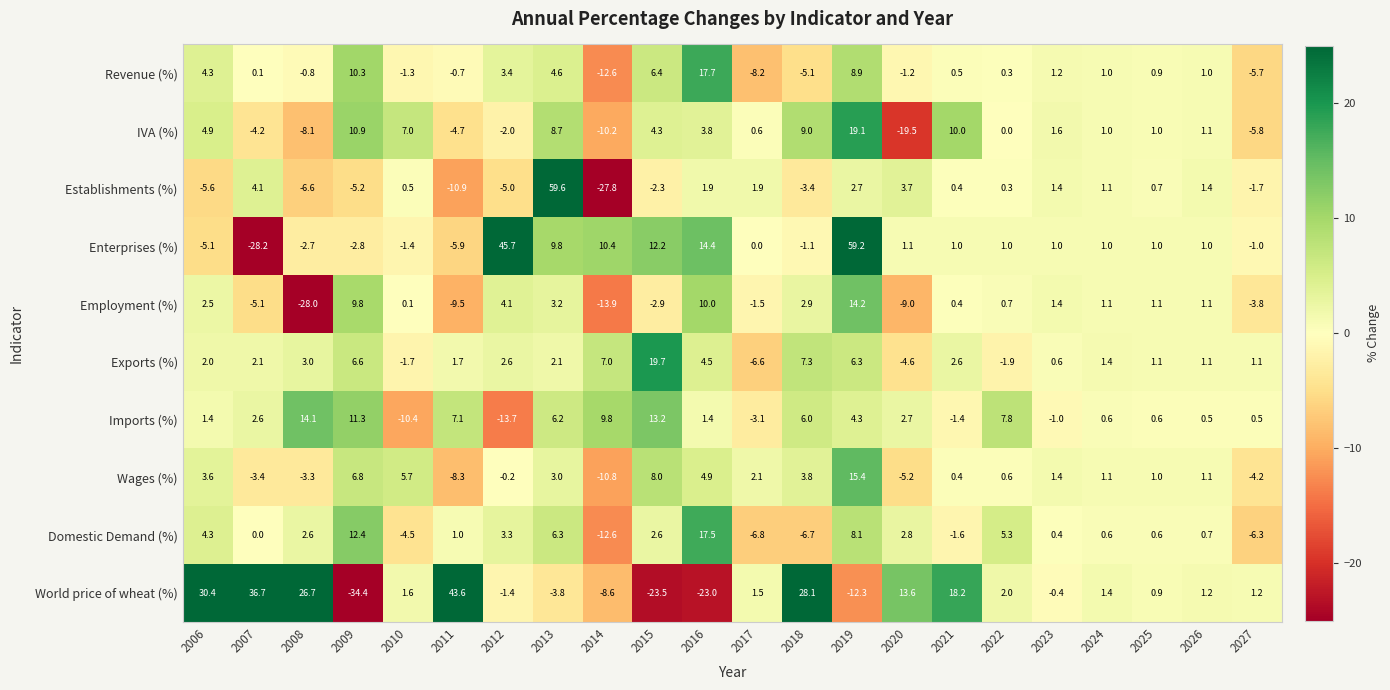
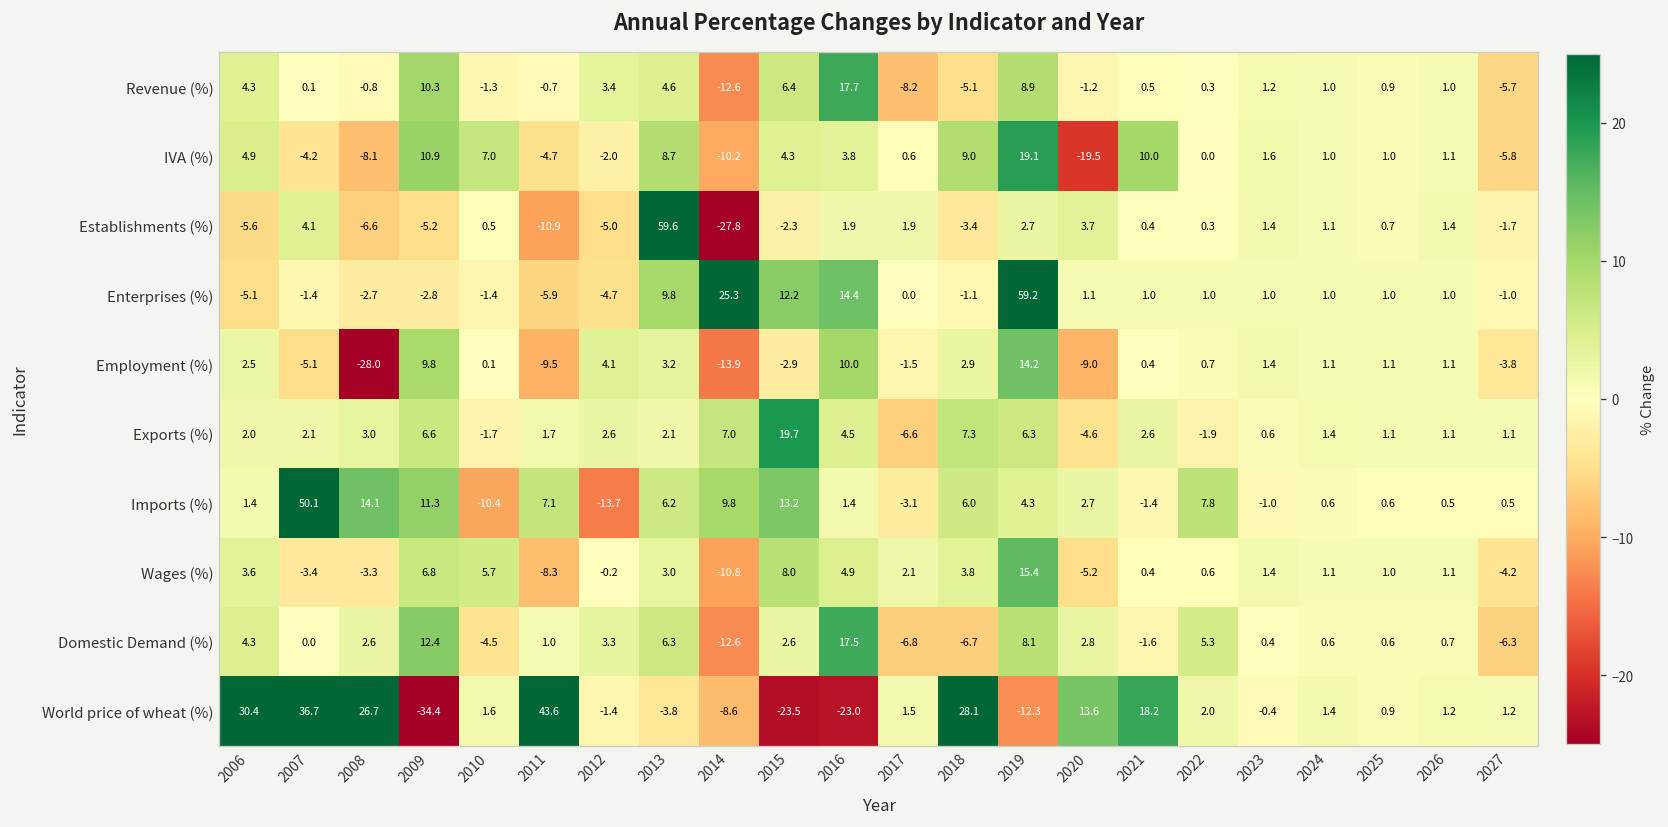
Enterprises (%), 2007: -28.2 -> -1.4
Enterprises (%), 2012: 45.7 -> -4.7
Enterprises (%), 2014: 10.4 -> 25.3
Imports (%), 2007: 2.6 -> 50.1
